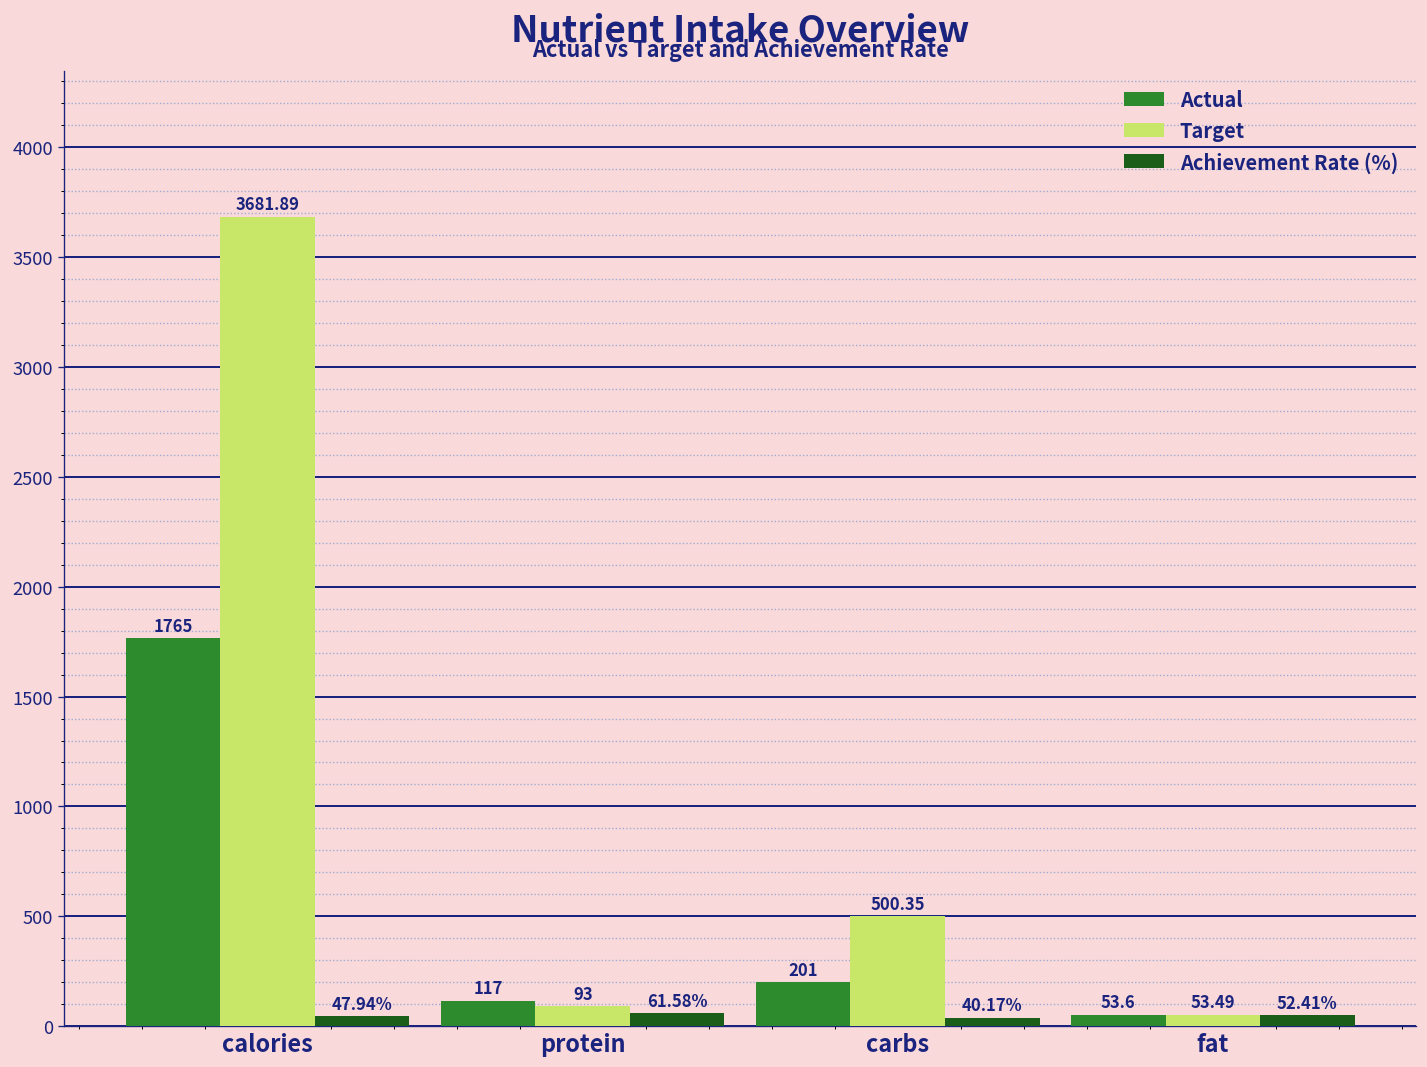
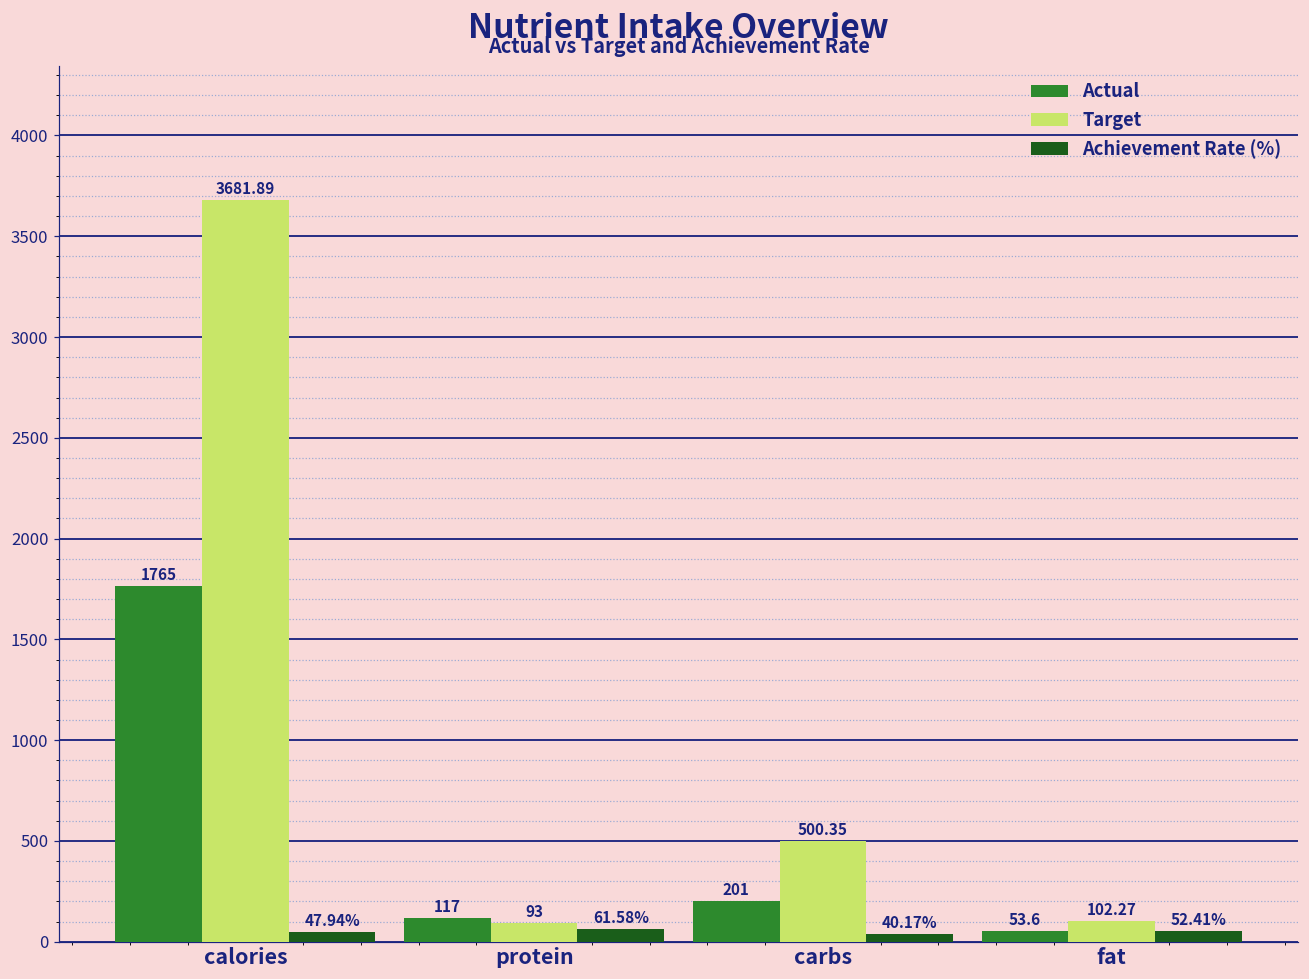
Target, fat: 53.49 -> 102.27
